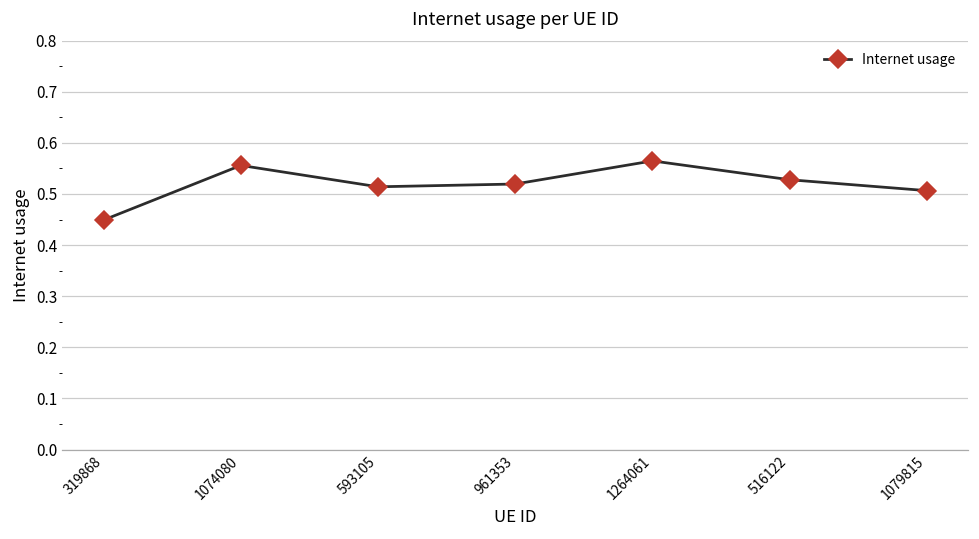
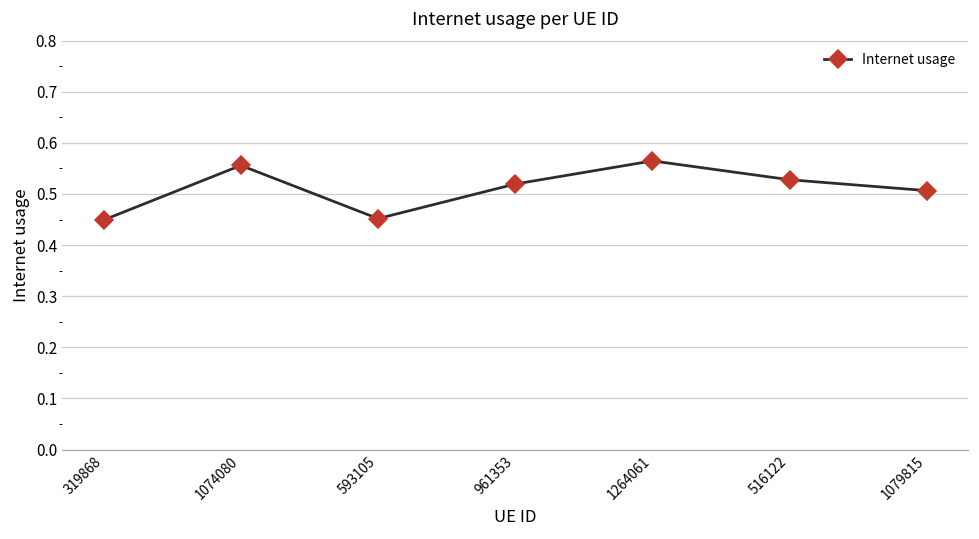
593105: 0.51 -> 0.45
